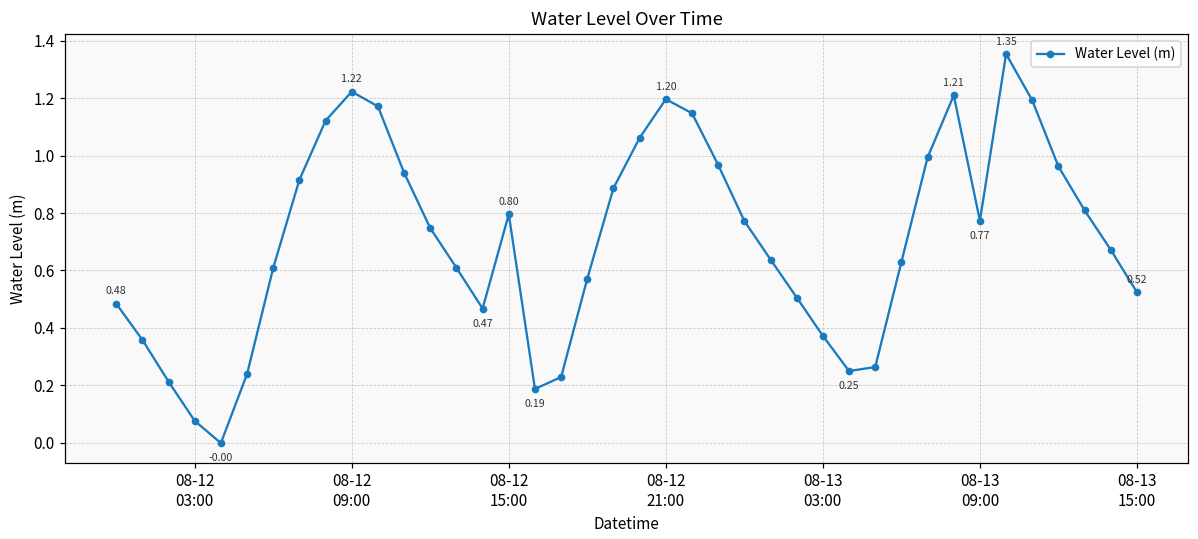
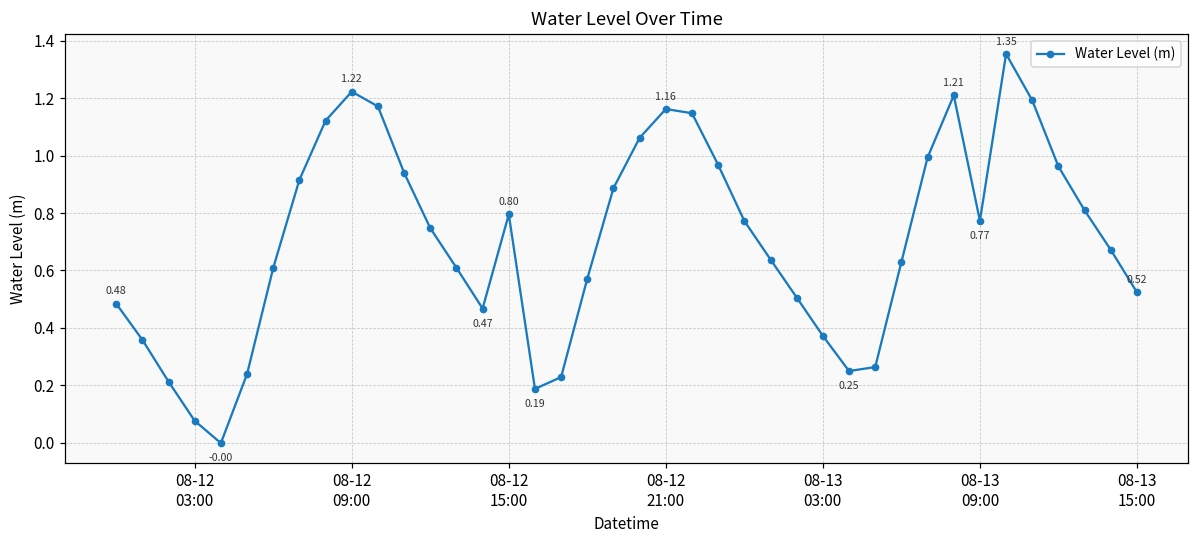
08-12 21:00: 1.20 -> 1.16
